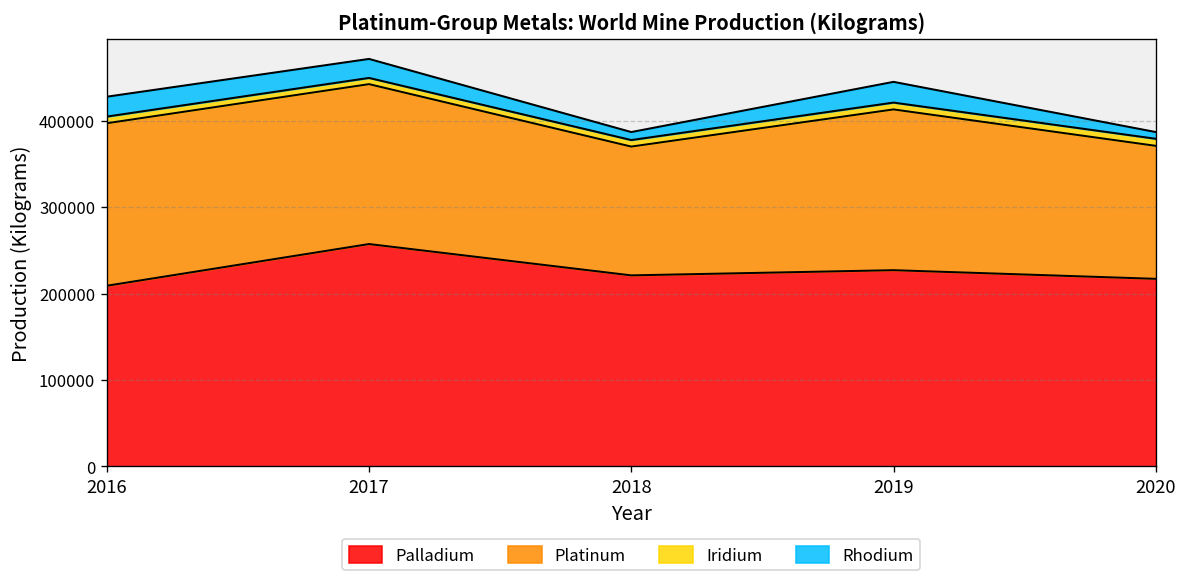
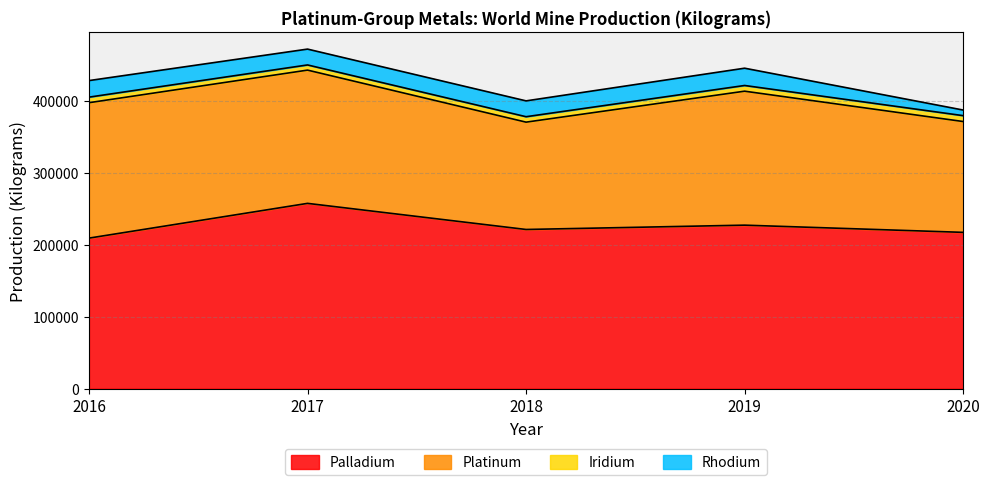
Rhodium, 2018: 10000 -> 20000
